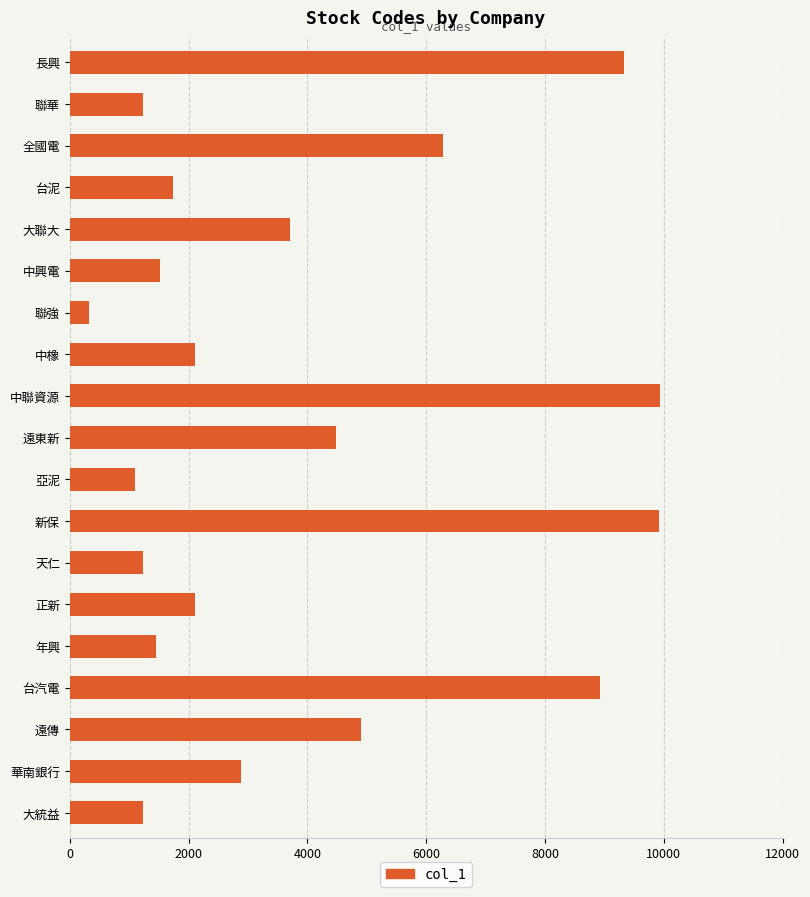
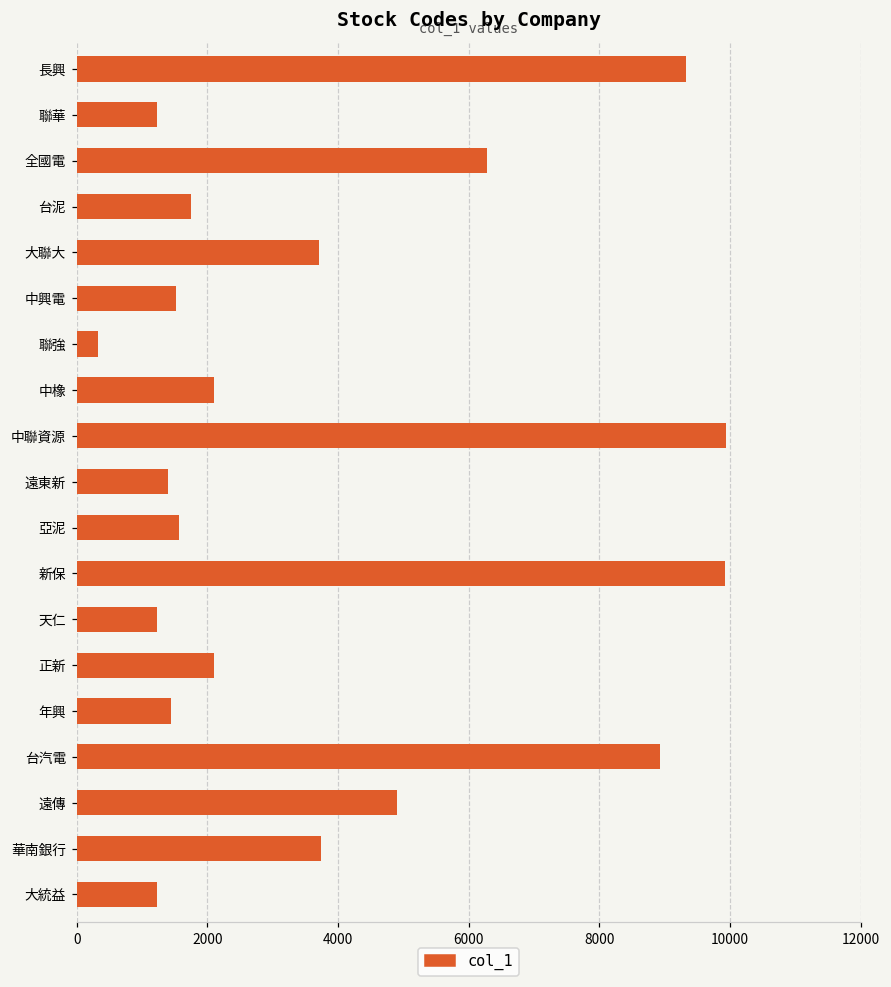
遠東新: 4500 -> 1400
亞泥: 1100 -> 1600
華南銀行: 2900 -> 3700
